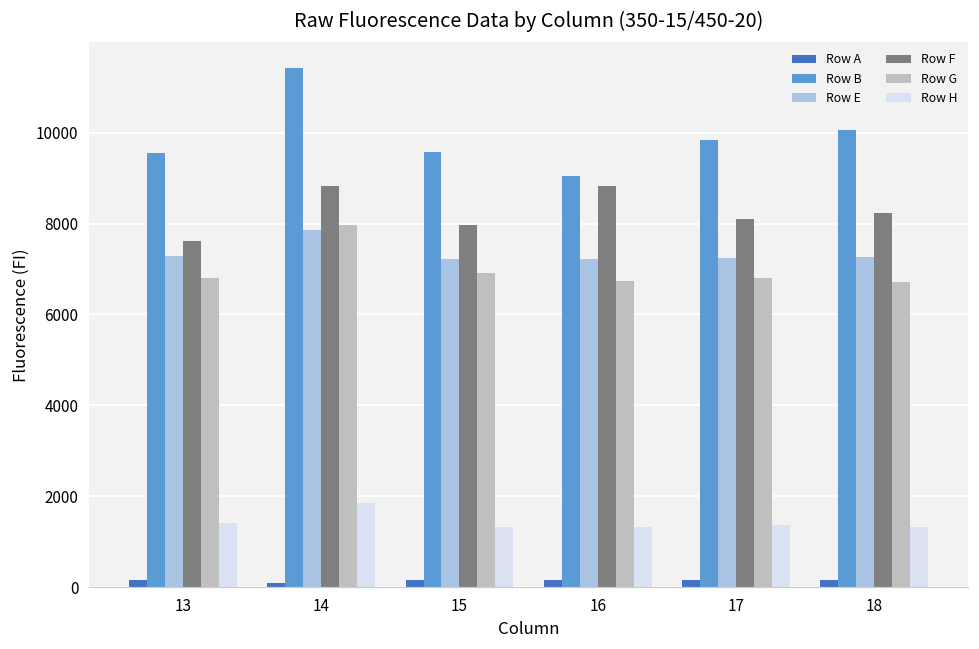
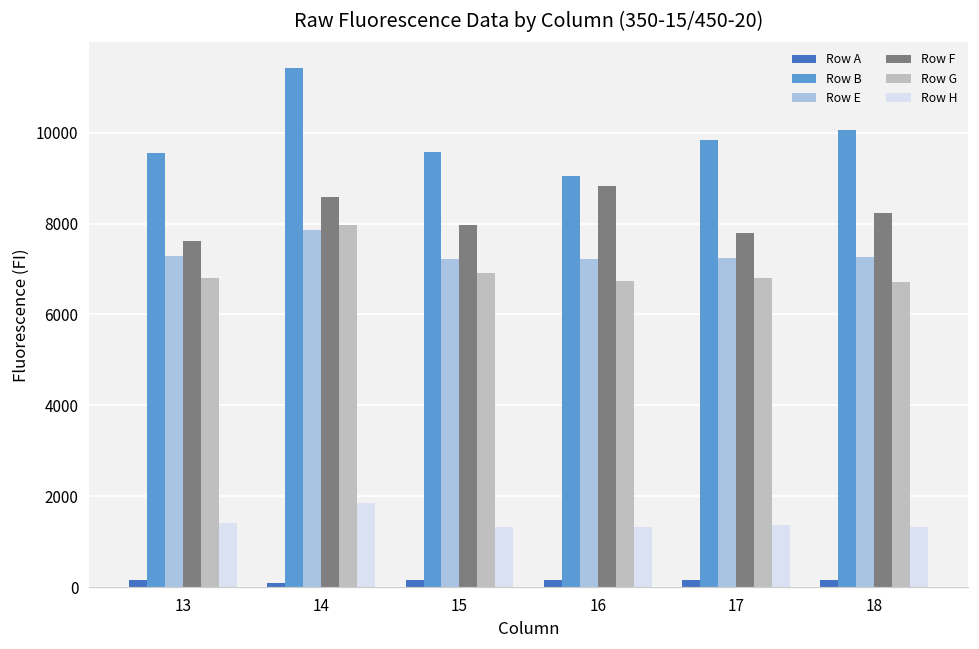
Row F, 14: 8800 -> 8600
Row F, 17: 8100 -> 7800
